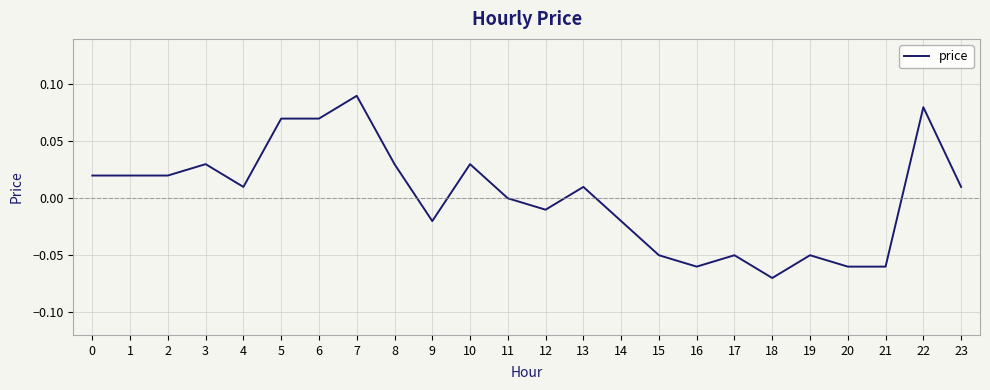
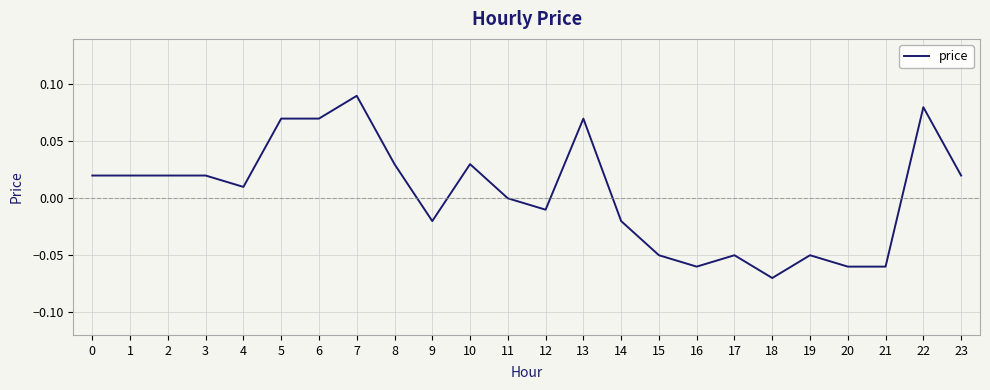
3: 0.03 -> 0.02
13: 0.01 -> 0.07
23: 0.01 -> 0.02
